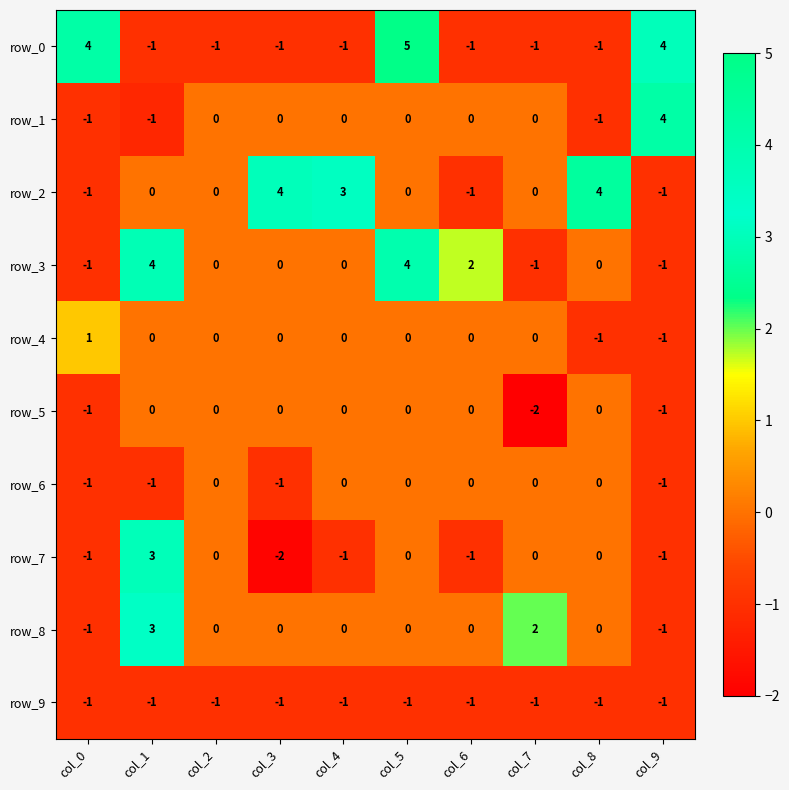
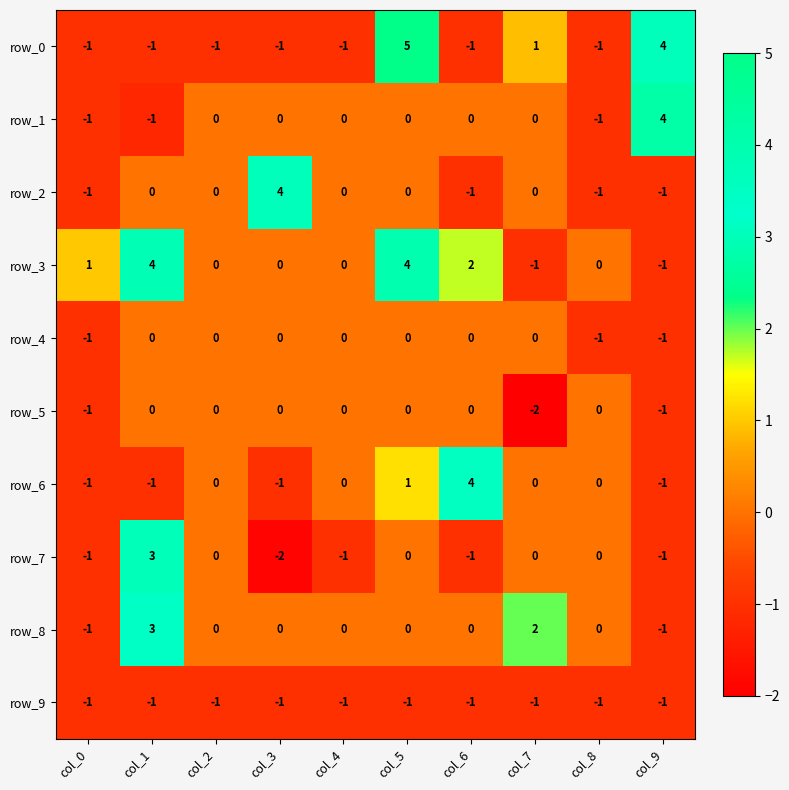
row_0, col_0: 4 -> -1
row_0, col_7: -1 -> 1
row_2, col_4: 3 -> 0
row_2, col_8: 4 -> -1
row_3, col_0: -1 -> 1
row_4, col_0: 1 -> -1
row_6, col_5: 0 -> 1
row_6, col_6: 0 -> 4
